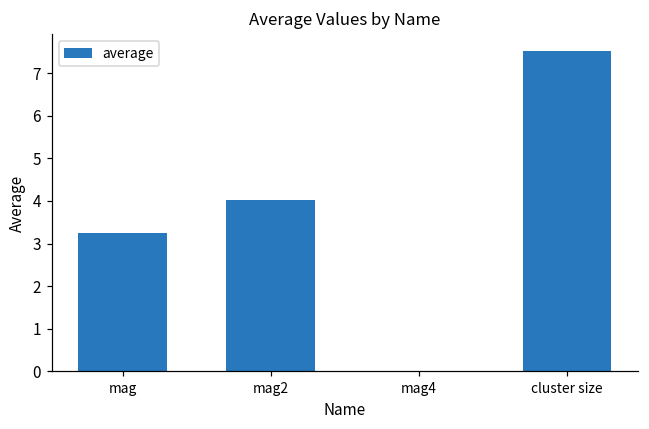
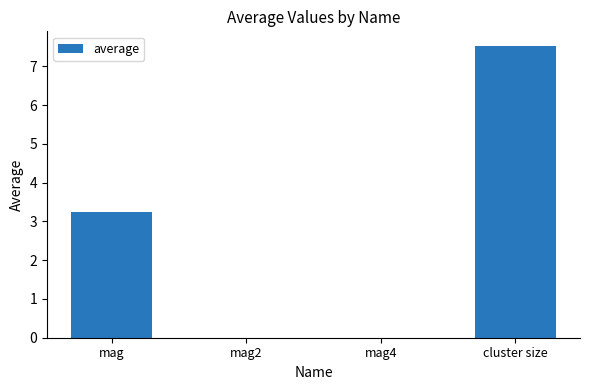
mag2: 4.0 -> 0.0
